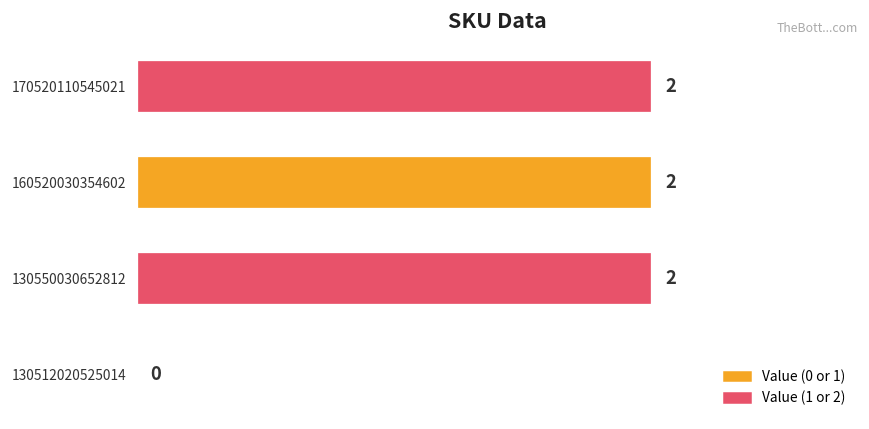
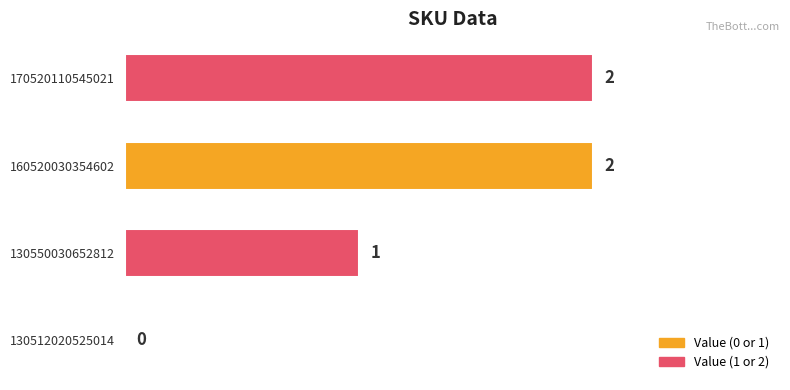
130550030652812: 2 -> 1
